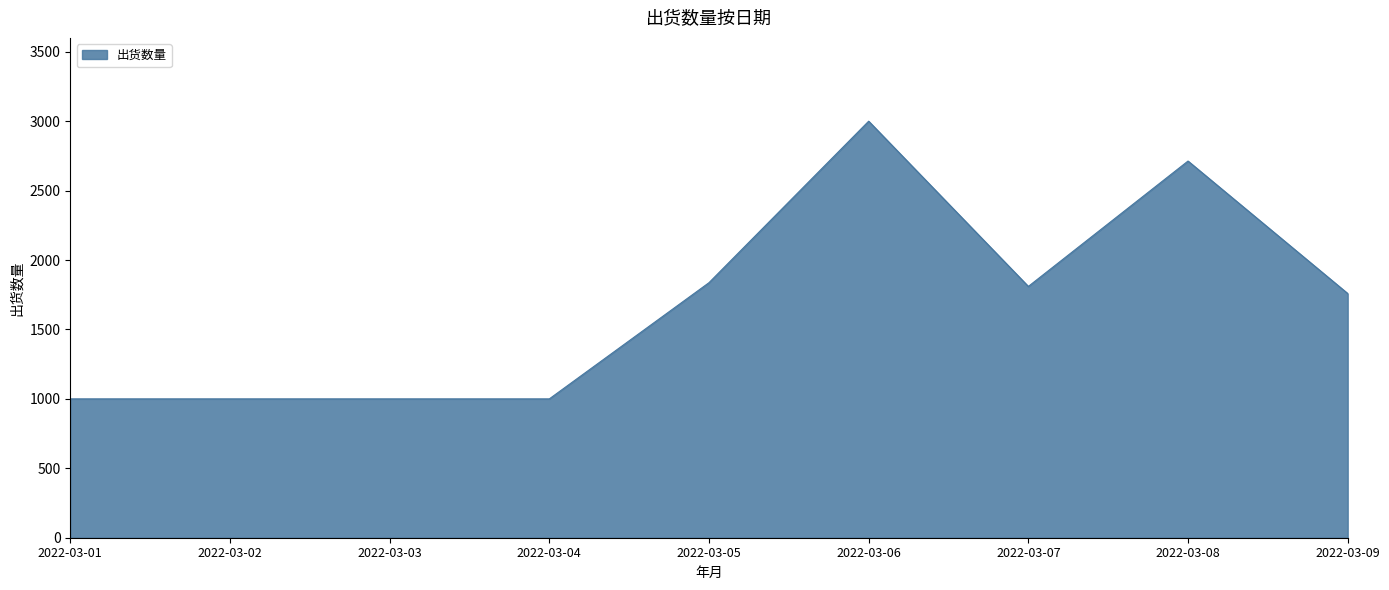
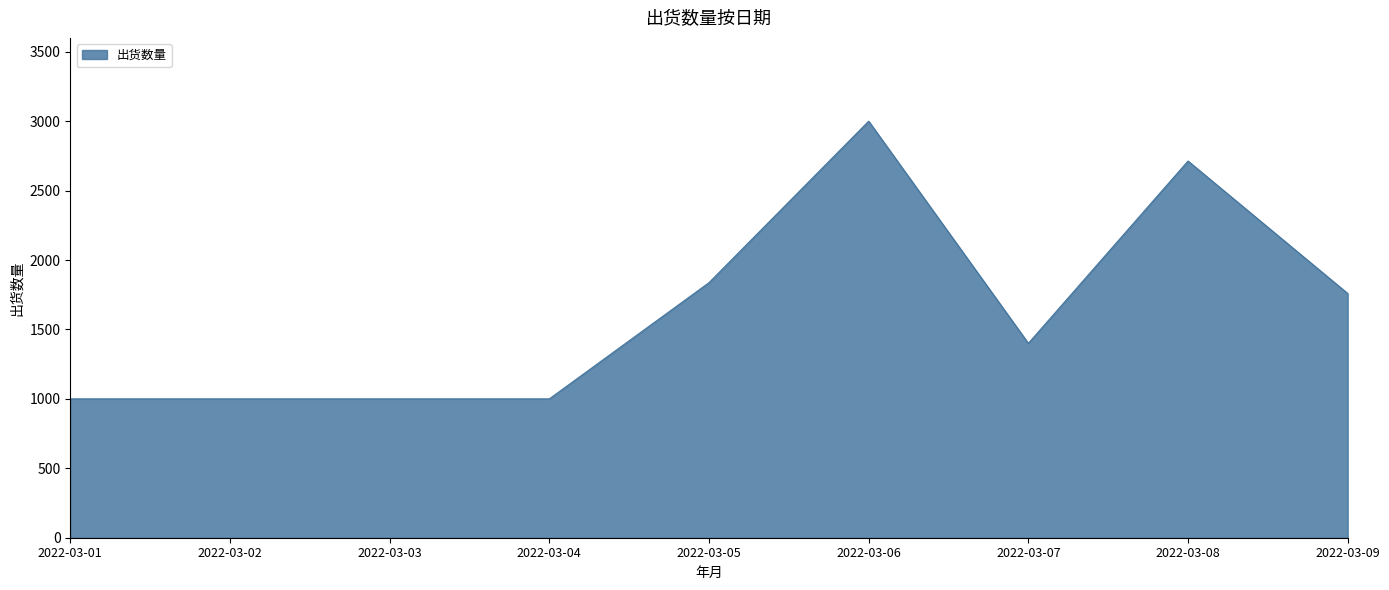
2022-03-07: 1810 -> 1400
